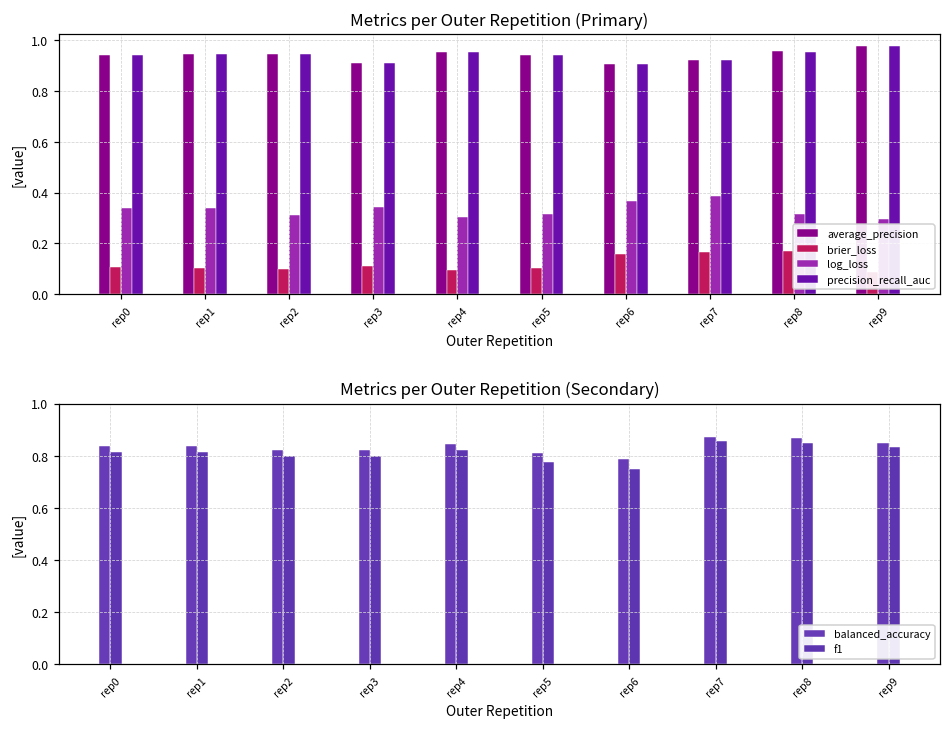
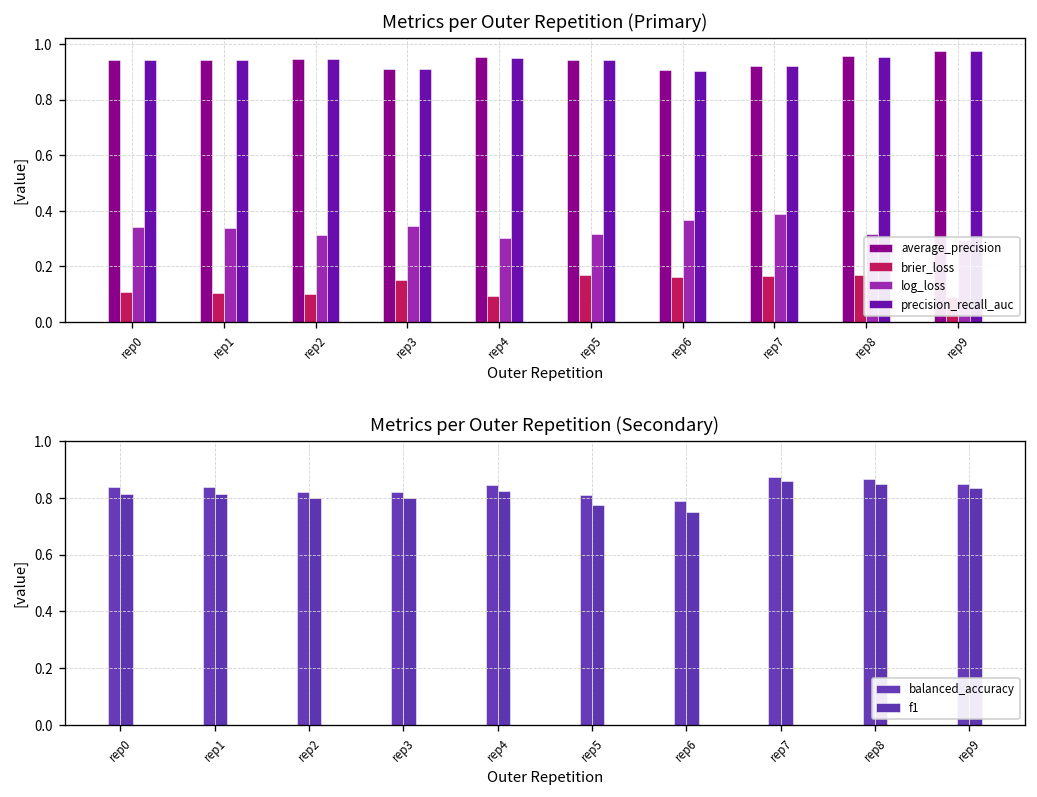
Metrics per Outer Repetition (Primary), brier_loss, rep3: 0.11 -> 0.15
Metrics per Outer Repetition (Primary), brier_loss, rep5: 0.10 -> 0.17
